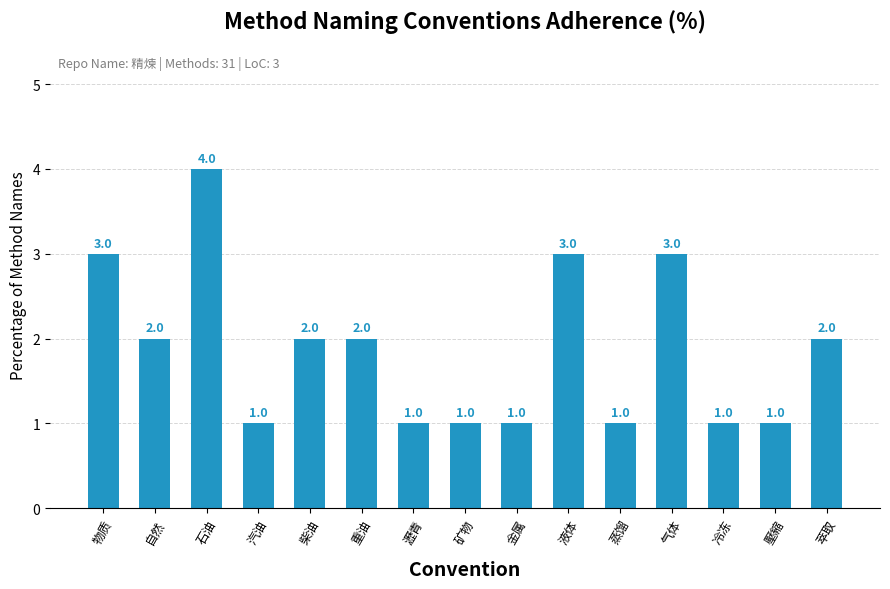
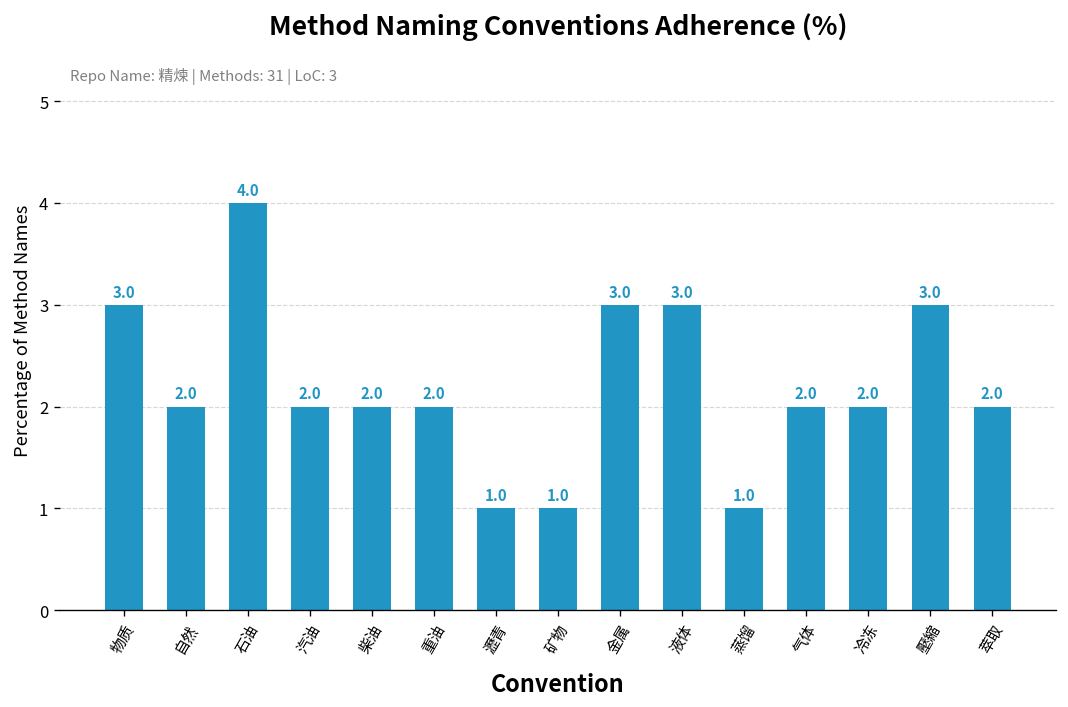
汽油: 1.0 -> 2.0
金属: 1.0 -> 3.0
气体: 3.0 -> 2.0
冷冻: 1.0 -> 2.0
壓縮: 1.0 -> 3.0
